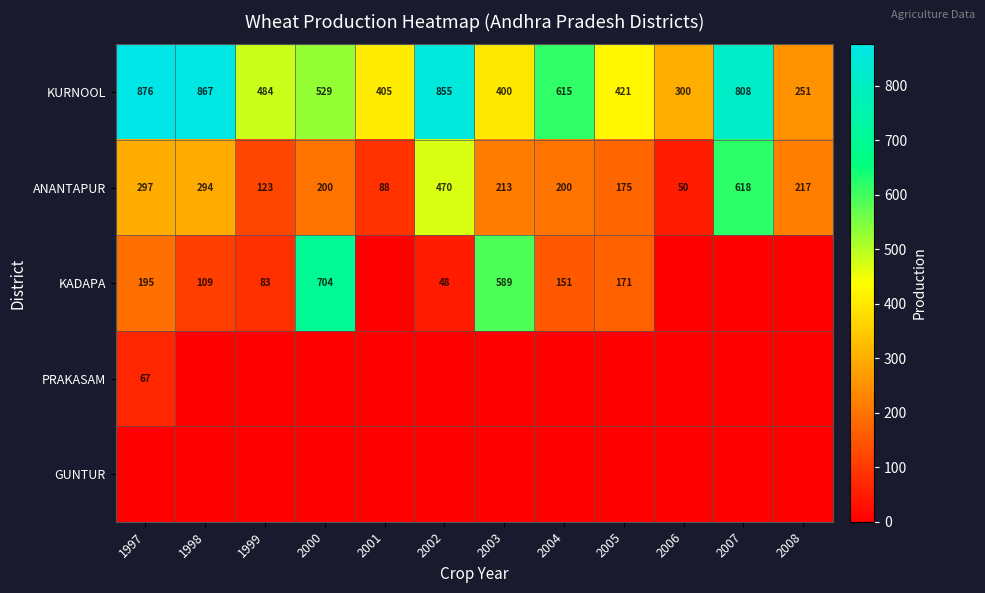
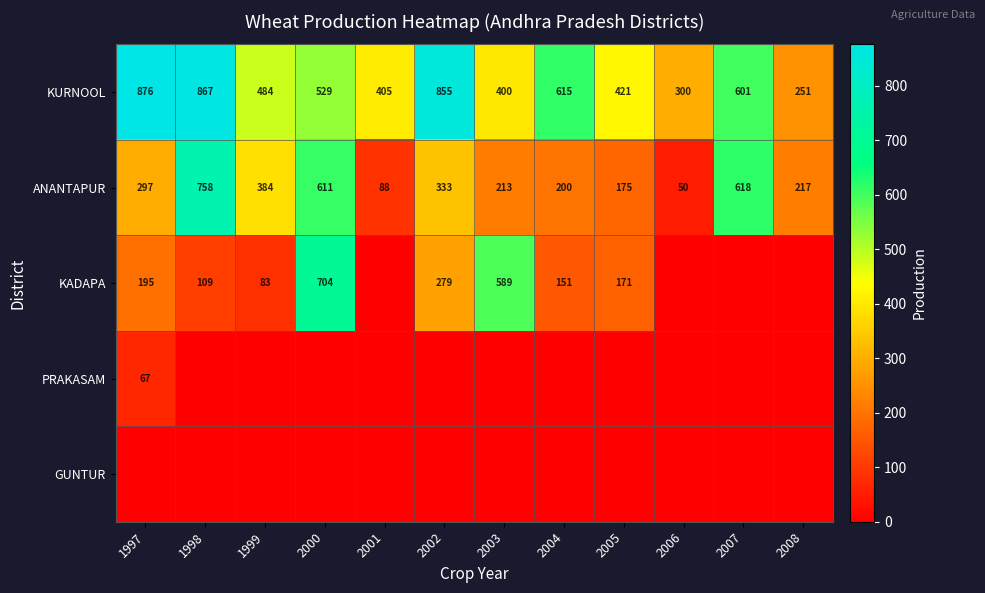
KURNOOL, 2007: 808 -> 601
ANANTAPUR, 1998: 294 -> 758
ANANTAPUR, 1999: 123 -> 384
ANANTAPUR, 2000: 200 -> 611
ANANTAPUR, 2002: 470 -> 333
KADAPA, 2002: 48 -> 279
